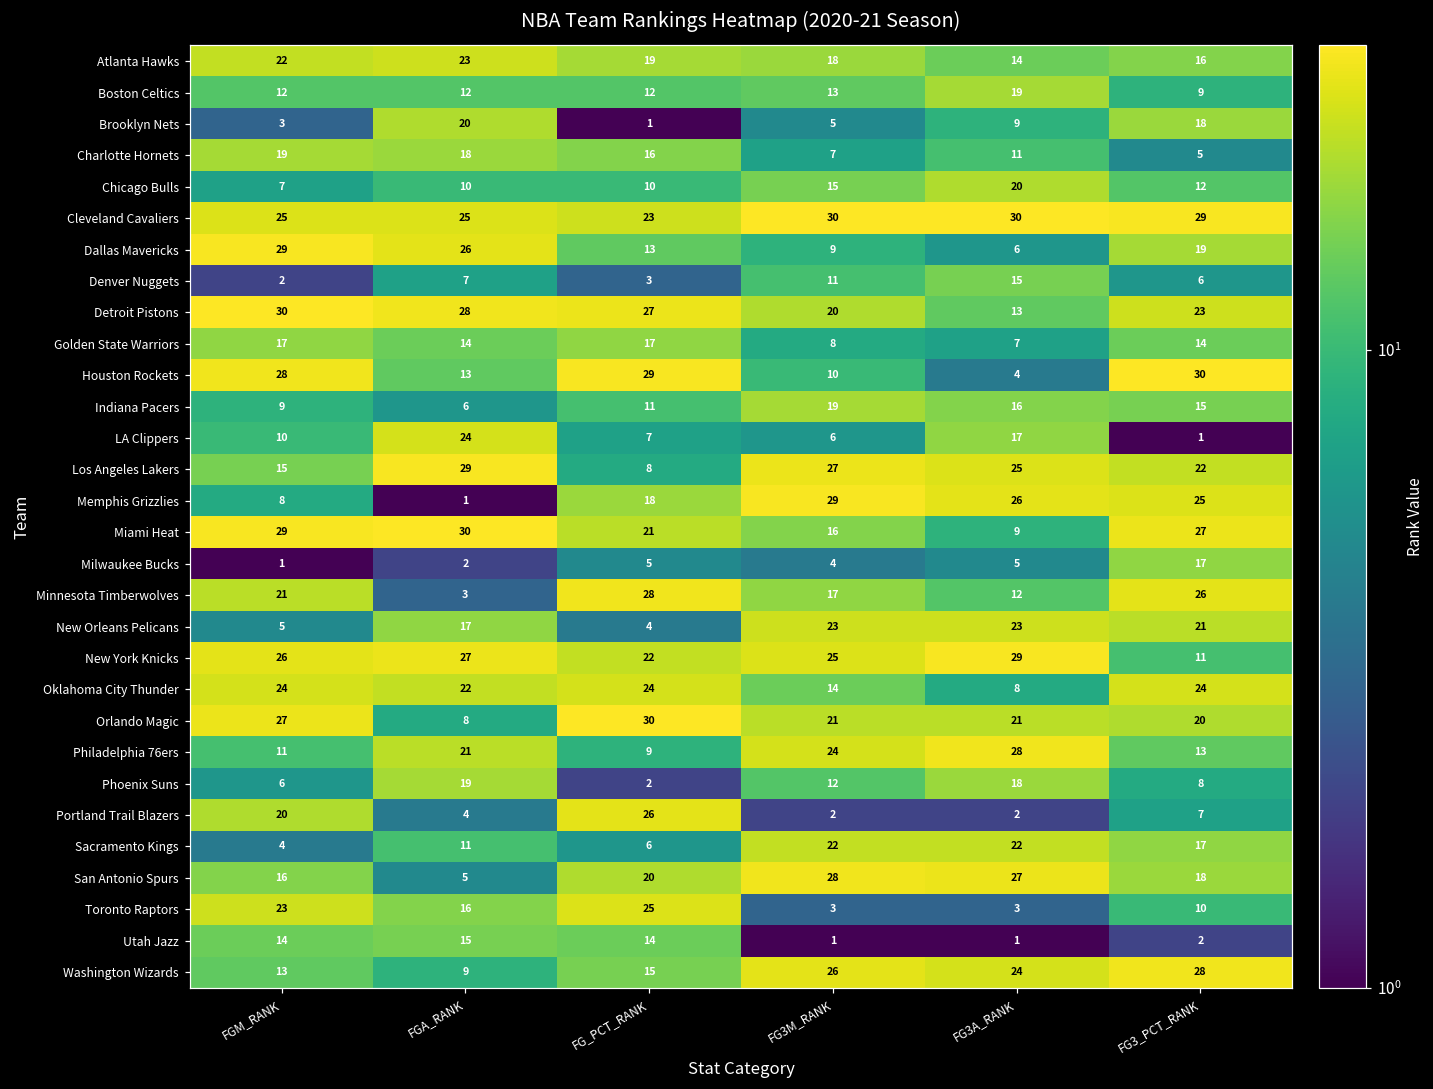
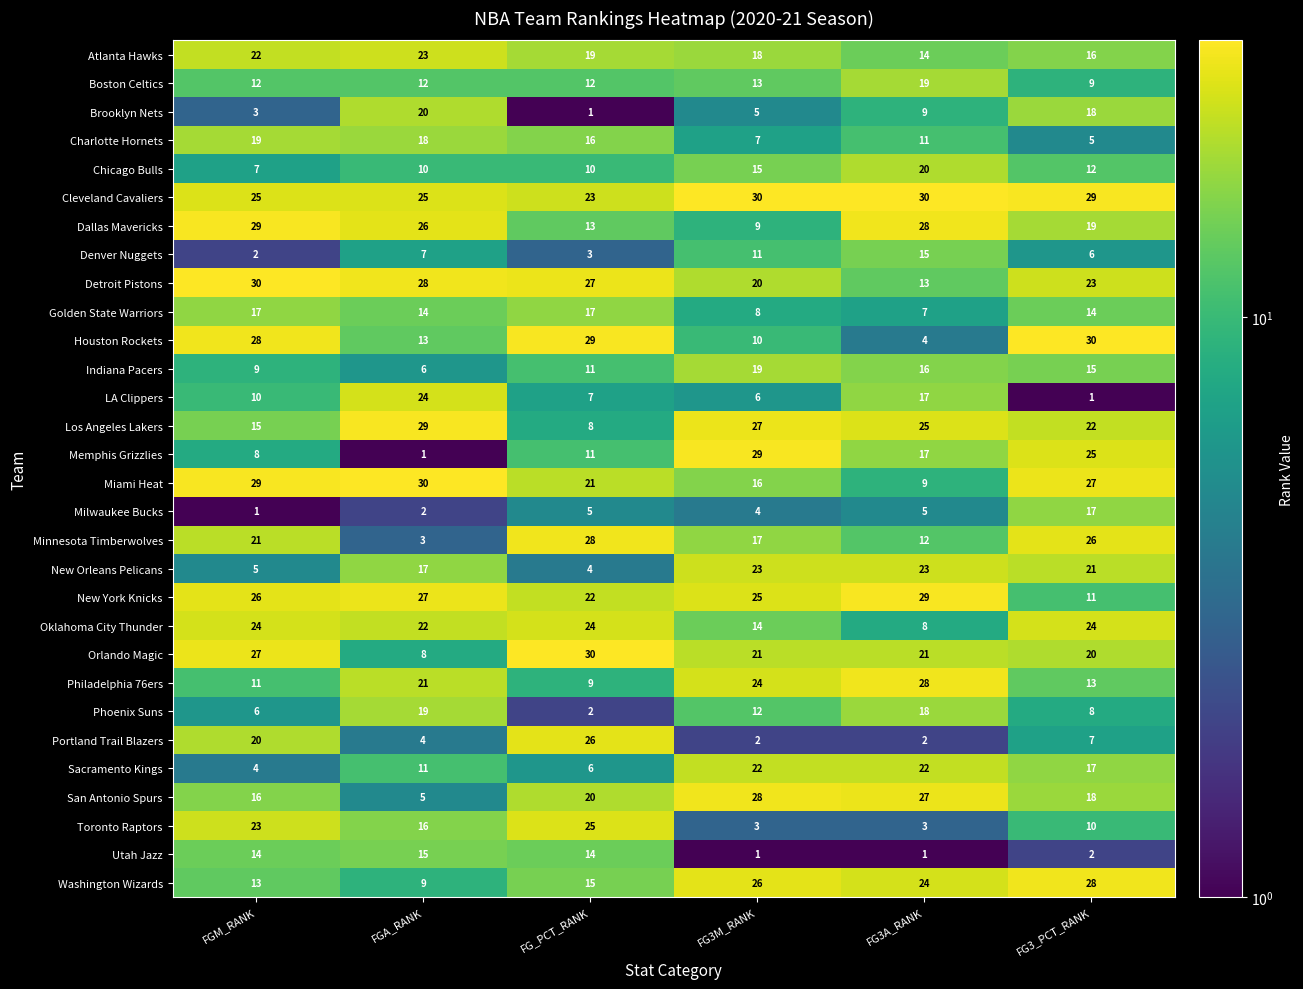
Dallas Mavericks, FG3A_RANK: 6 -> 28
Memphis Grizzlies, FG_PCT_RANK: 18 -> 11
Memphis Grizzlies, FG3A_RANK: 26 -> 17
